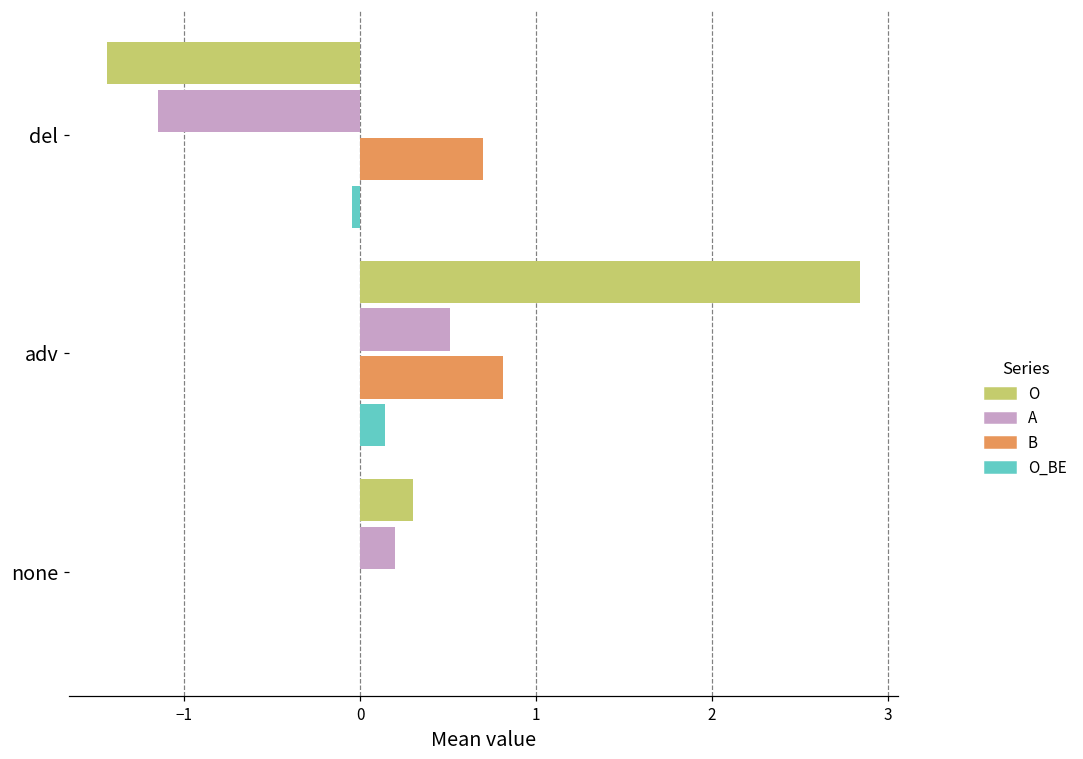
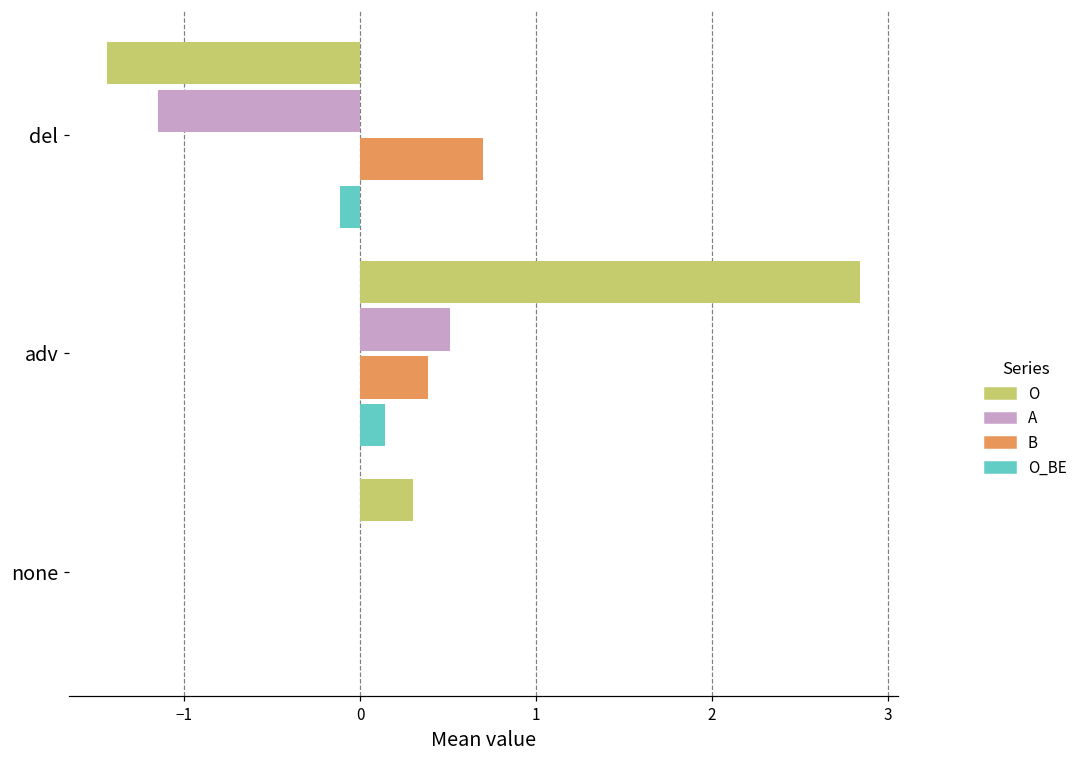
O_BE, del: -0.05 -> -0.12
B, adv: 0.81 -> 0.39
A, none: 0.2 -> 0.0
